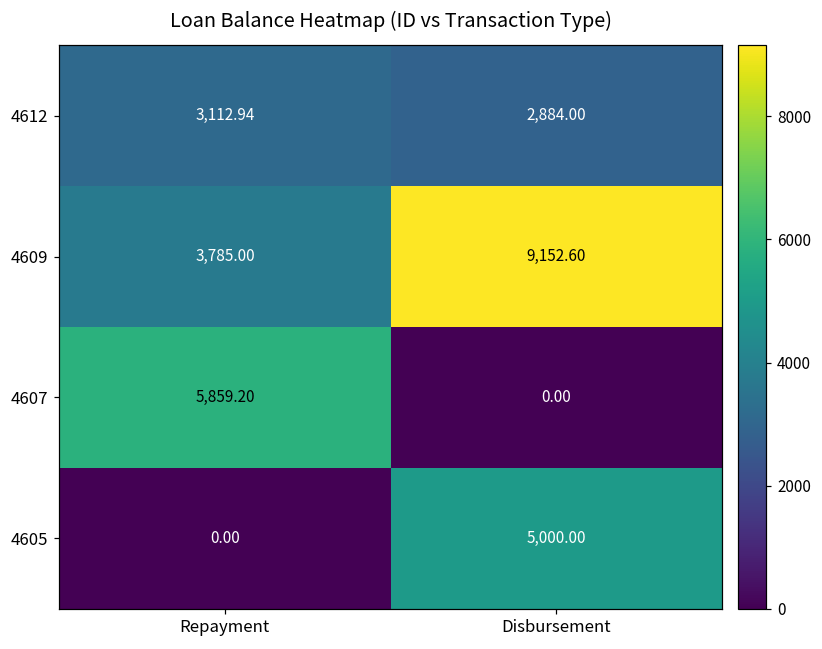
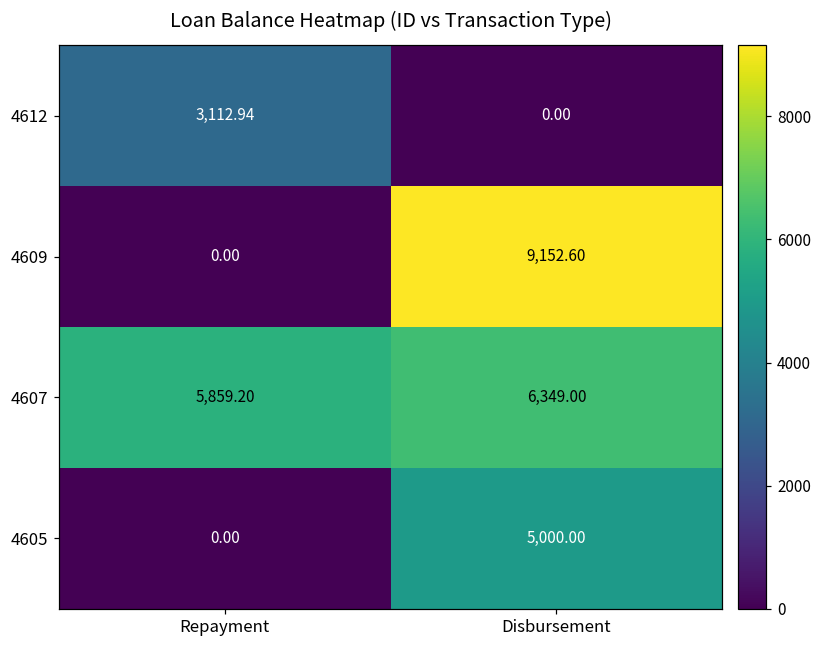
4612, Disbursement: 2,884.00 -> 0.00
4609, Repayment: 3,785.00 -> 0.00
4607, Disbursement: 0.00 -> 6,349.00
